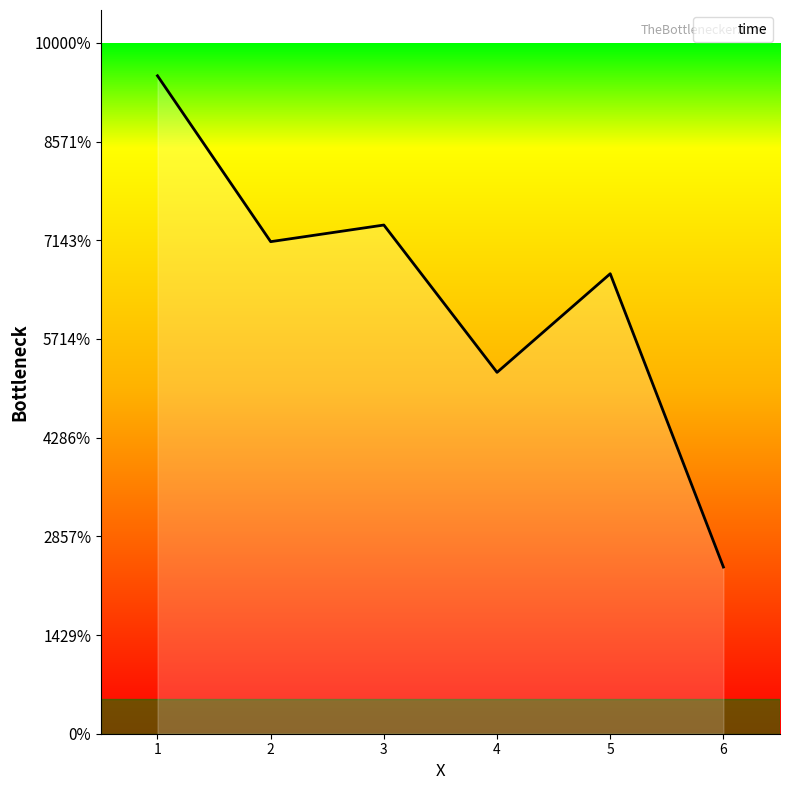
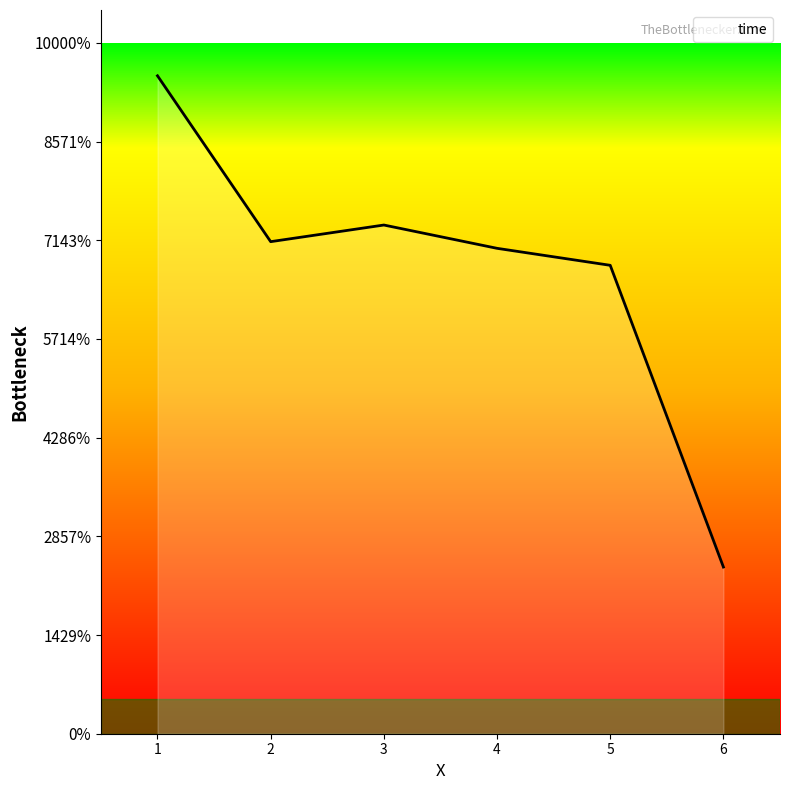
4: 5200% -> 7000%
5: 6700% -> 6800%
